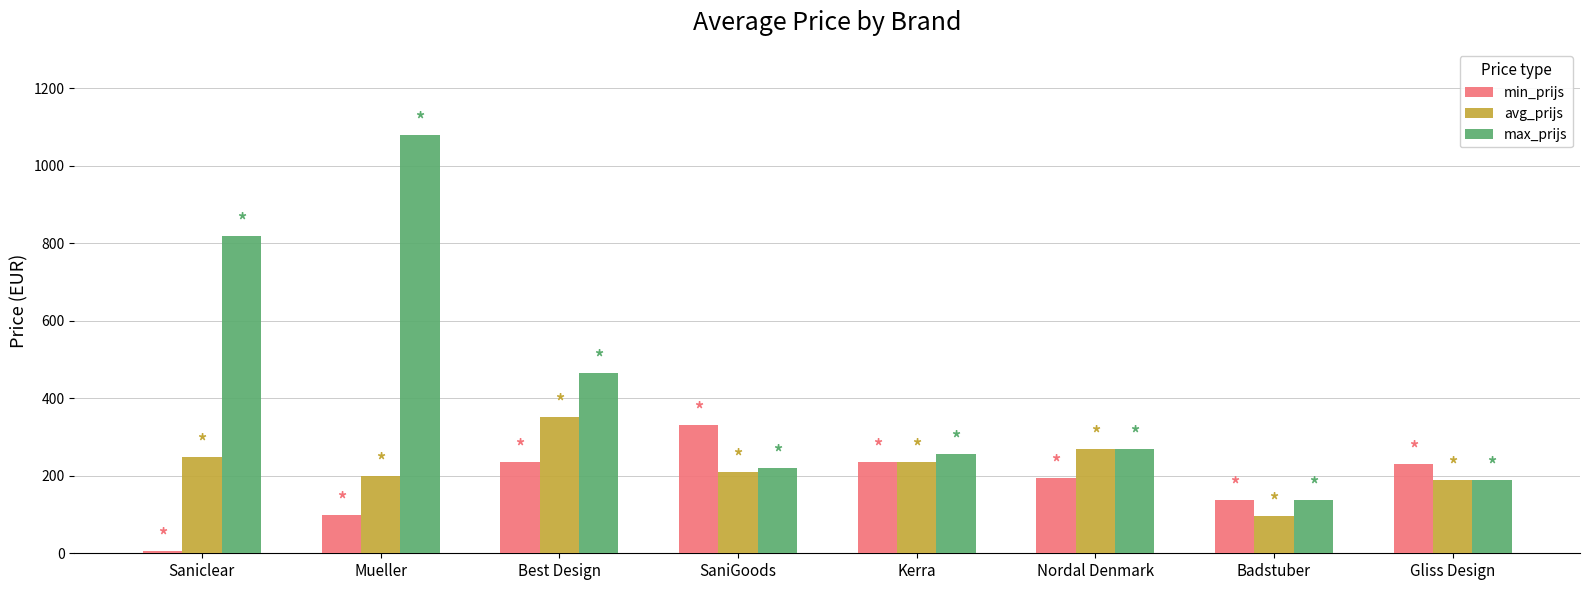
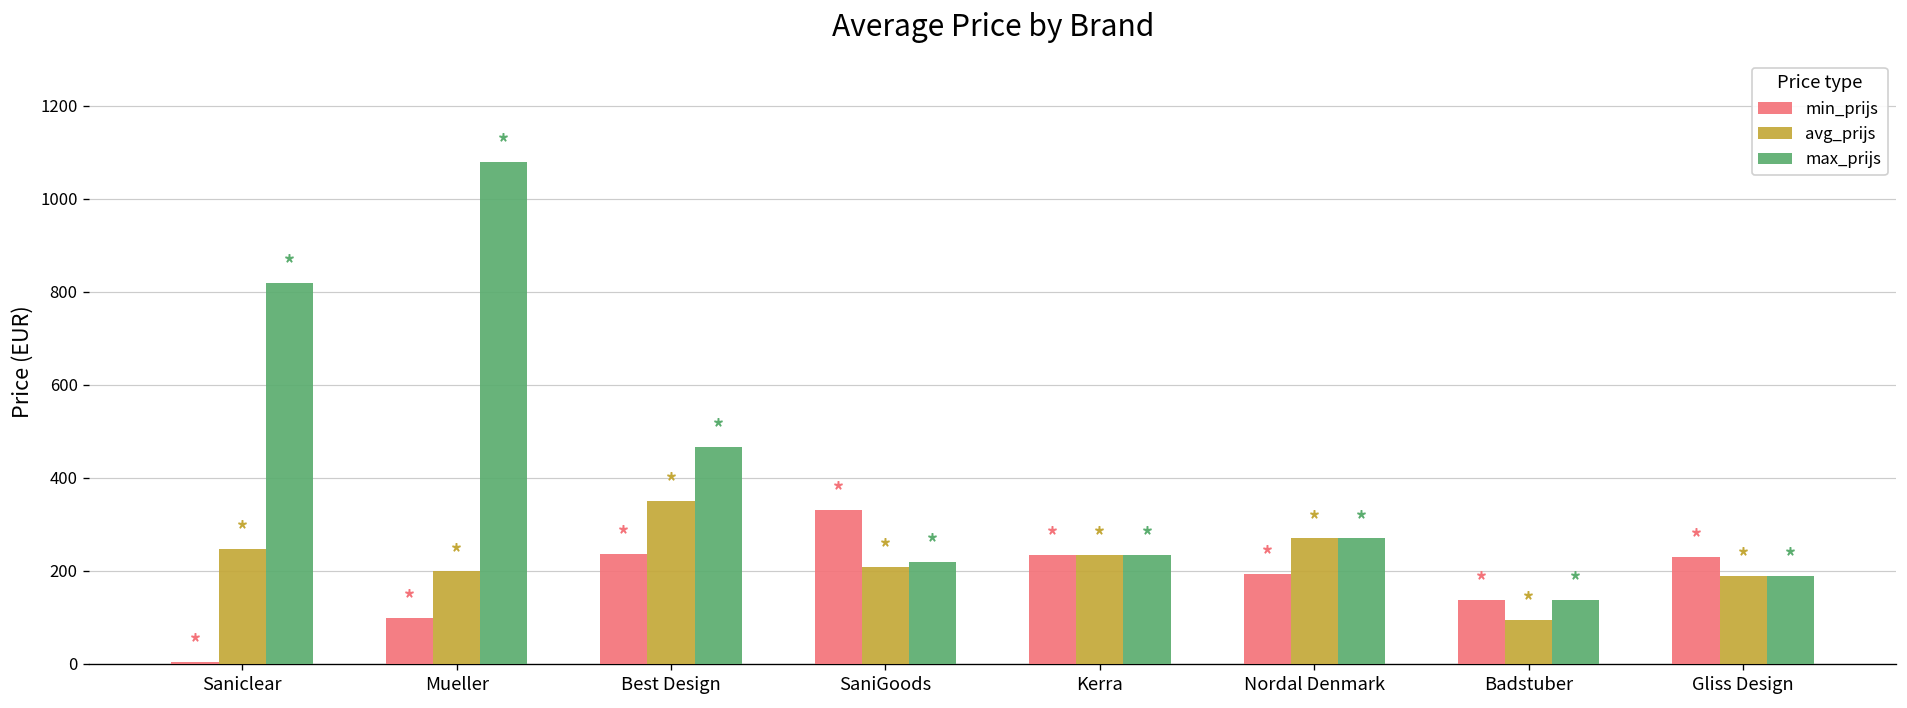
max_prijs, Kerra: 260 -> 230
